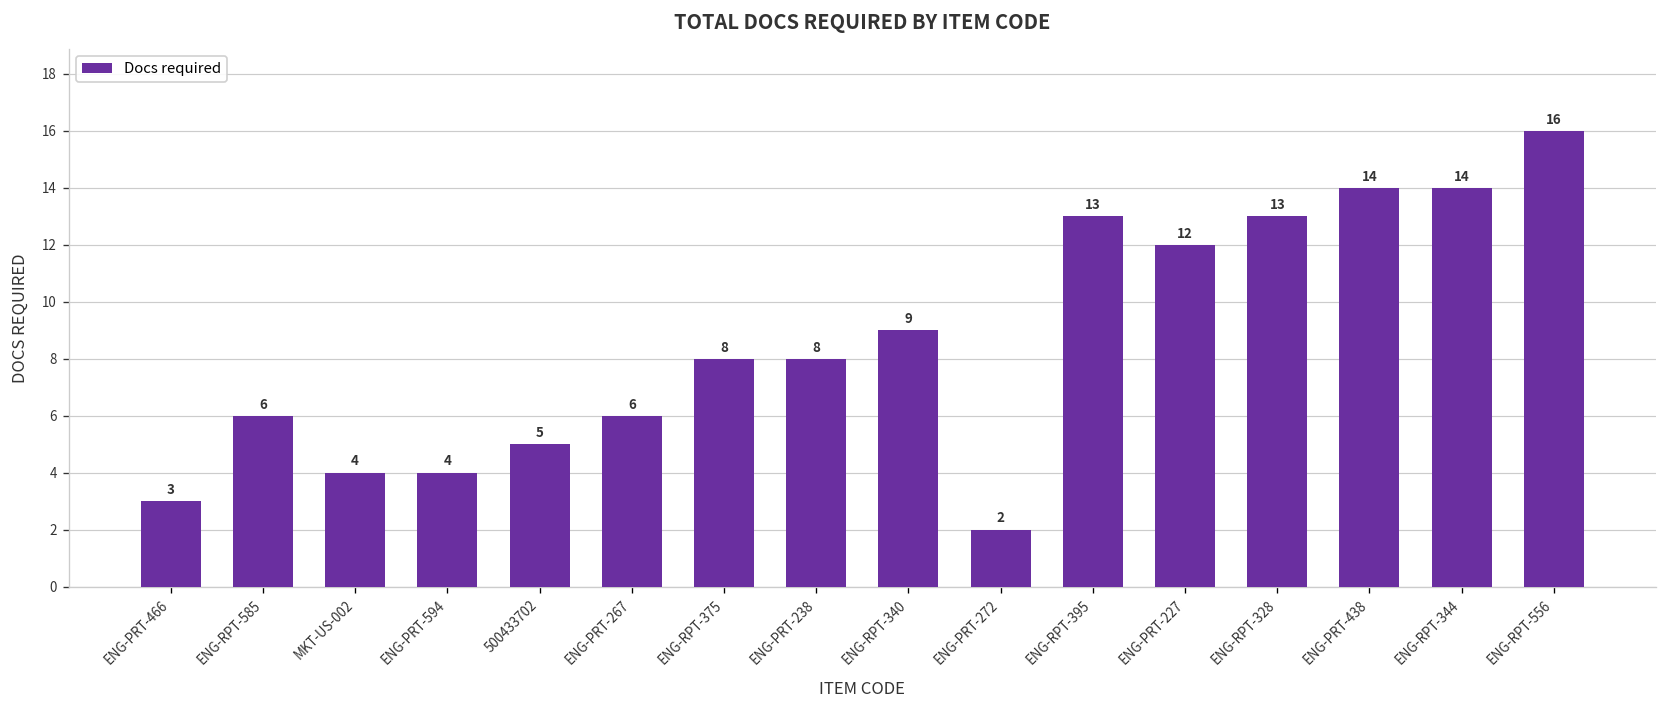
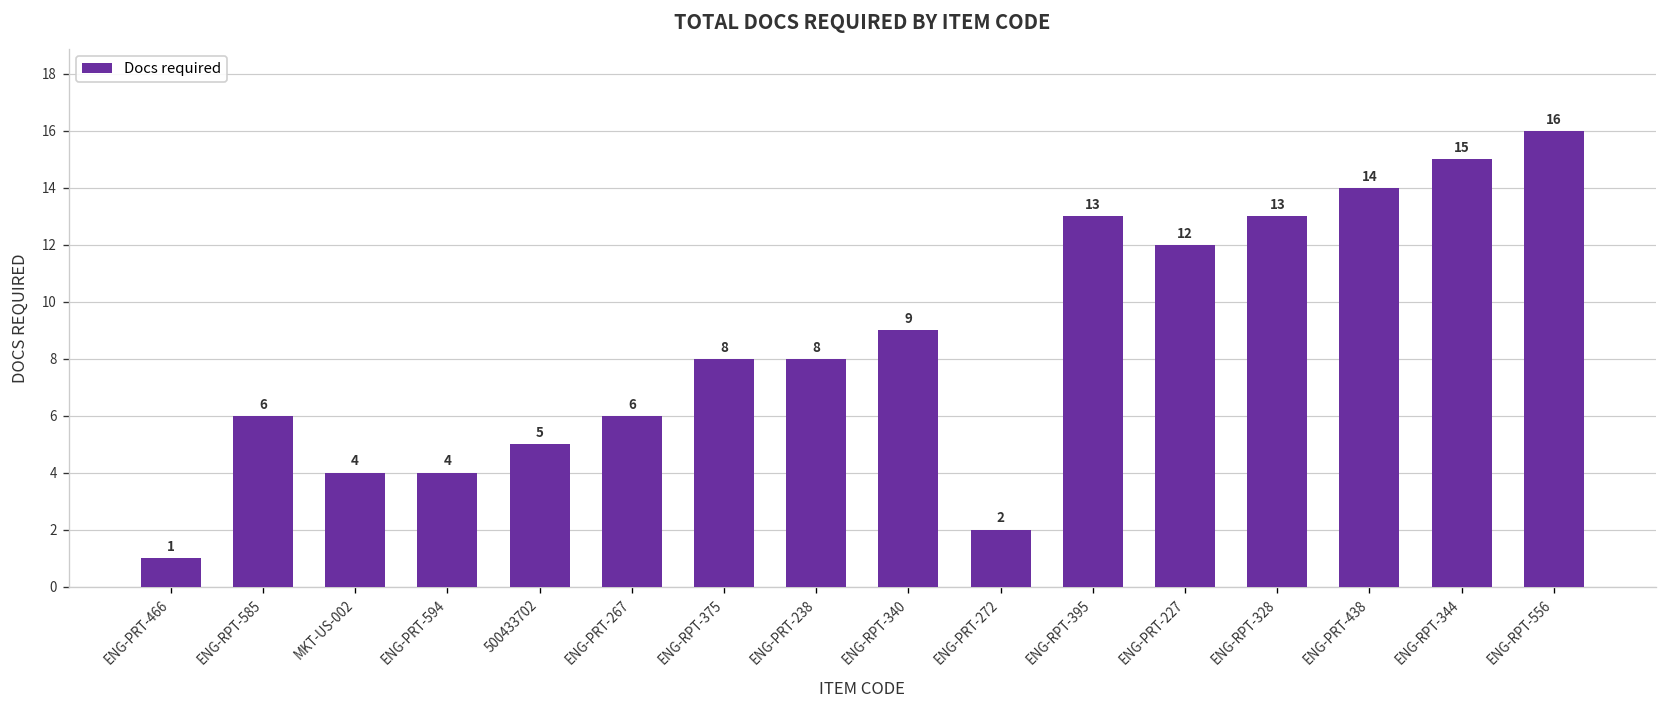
ENG-PRT-466: 3 -> 1
ENG-RPT-344: 14 -> 15
